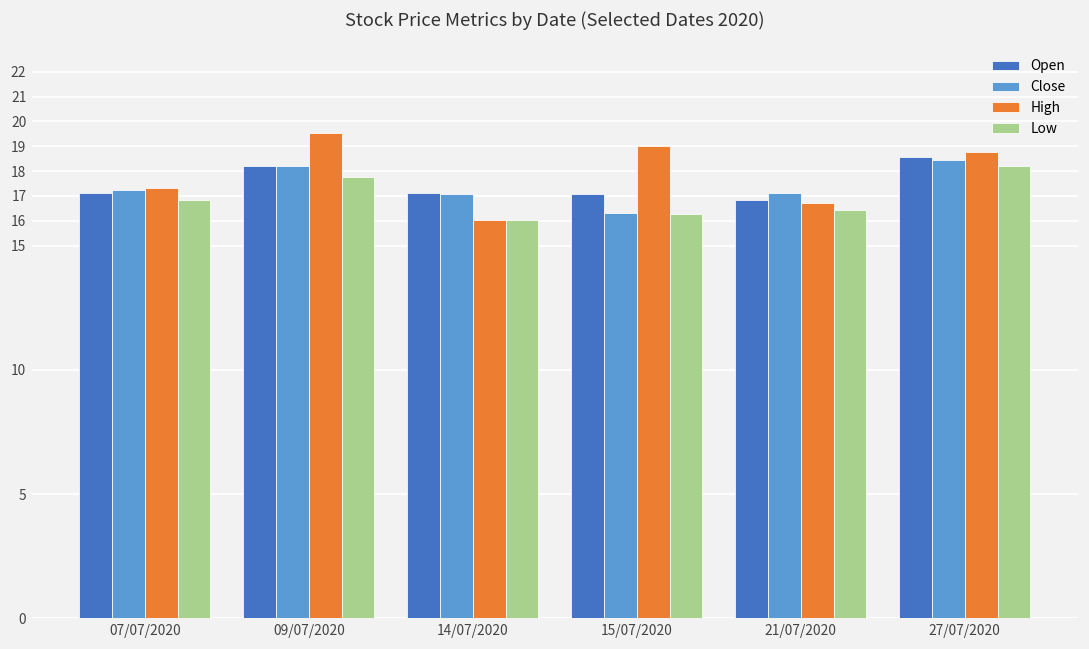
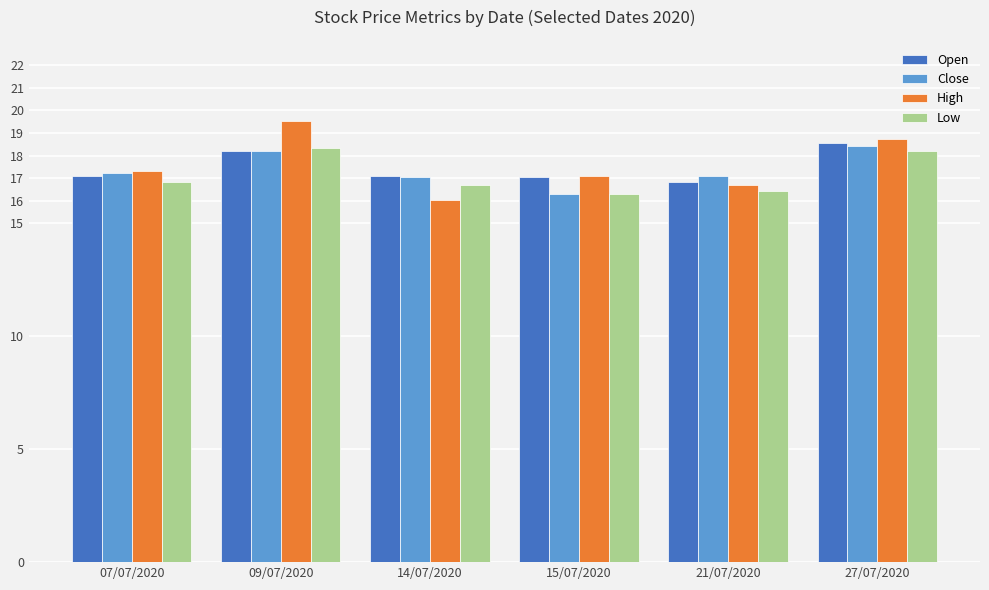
Low, 09/07/2020: 17.8 -> 18.4
Low, 14/07/2020: 16.0 -> 16.7
High, 15/07/2020: 19.0 -> 17.1
